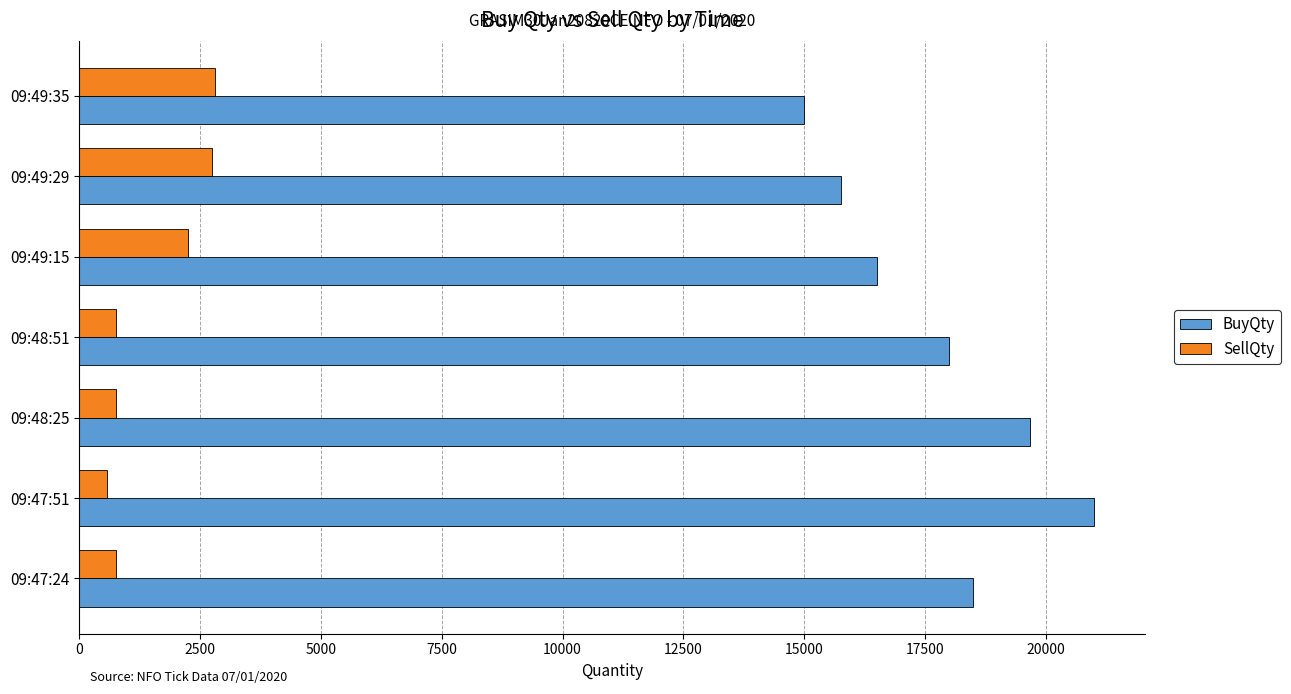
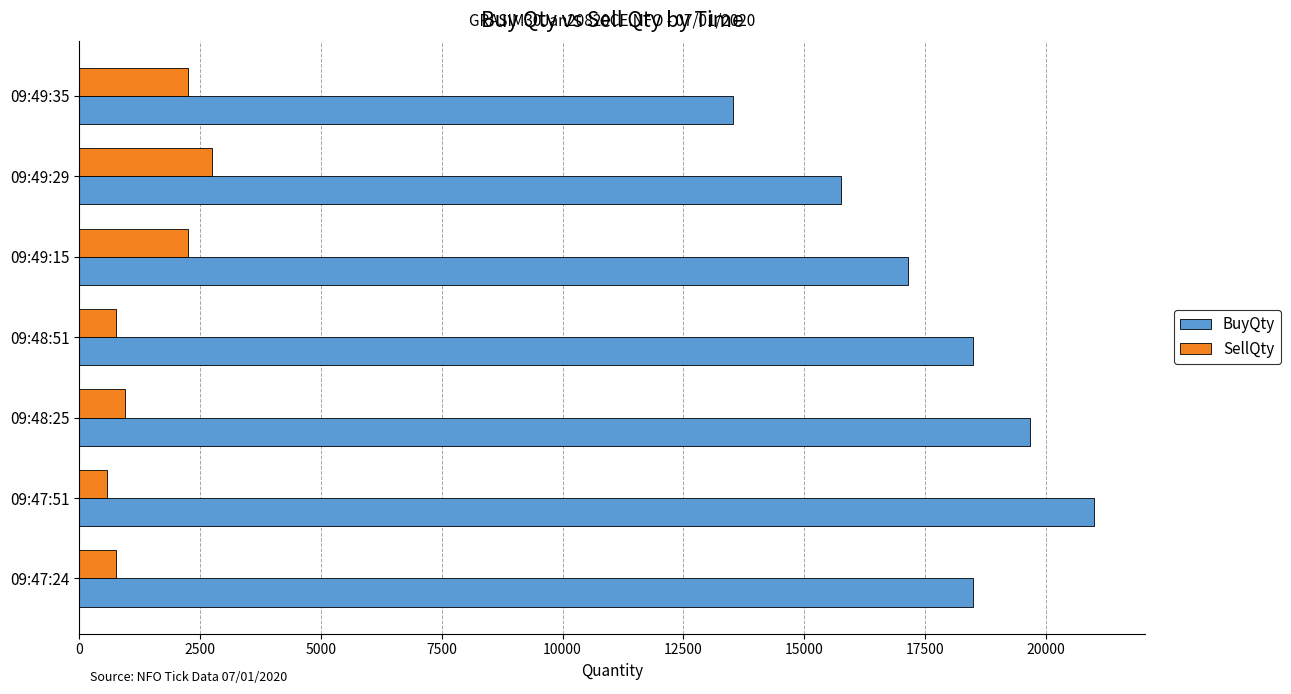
SellQty, 09:49:35: 2800 -> 2300
BuyQty, 09:49:35: 15000 -> 13500
BuyQty, 09:49:15: 16500 -> 17100
BuyQty, 09:48:51: 18000 -> 18500
SellQty, 09:48:25: 800 -> 900
